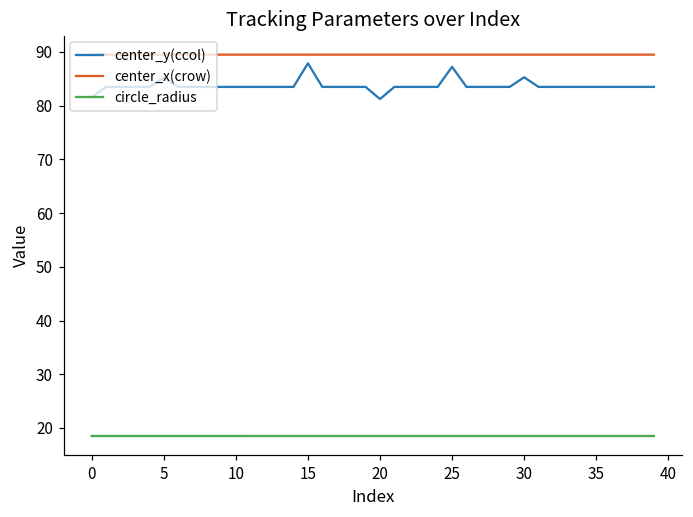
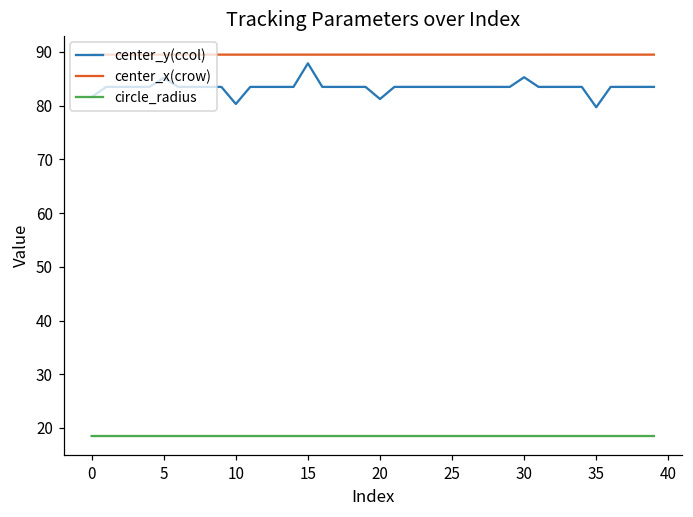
center_y(ccol), 10: 83 -> 80
center_y(ccol), 25: 87 -> 83
center_y(ccol), 35: 83 -> 80
